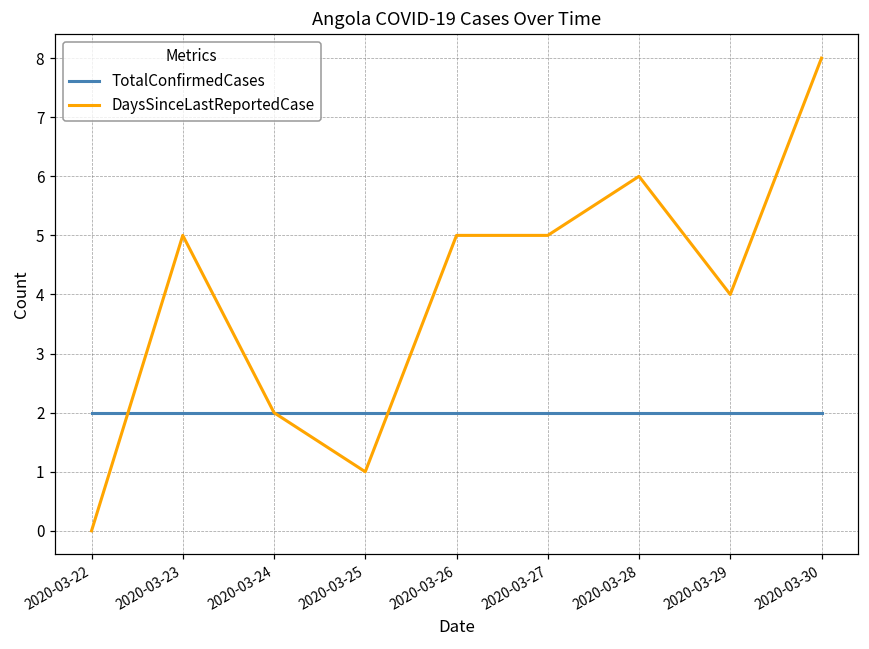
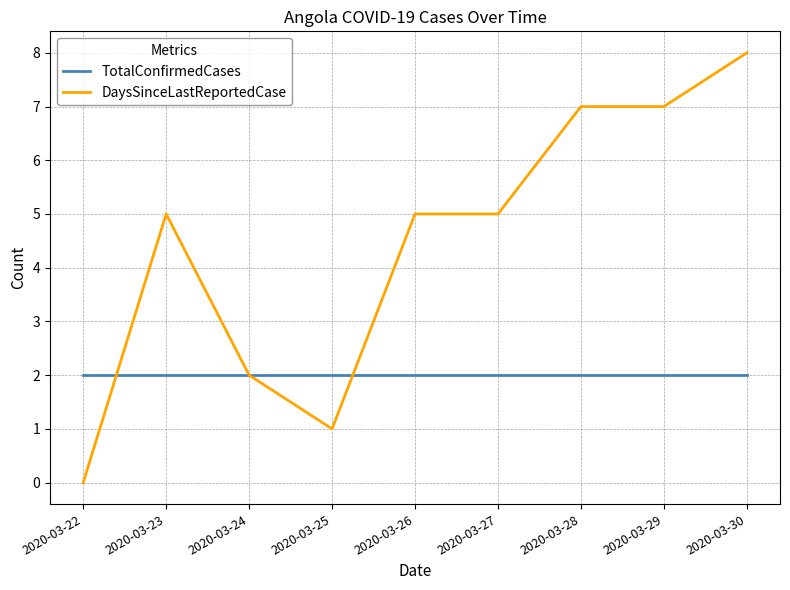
DaysSinceLastReportedCase, 2020-03-28: 6 -> 7
DaysSinceLastReportedCase, 2020-03-29: 4 -> 7
